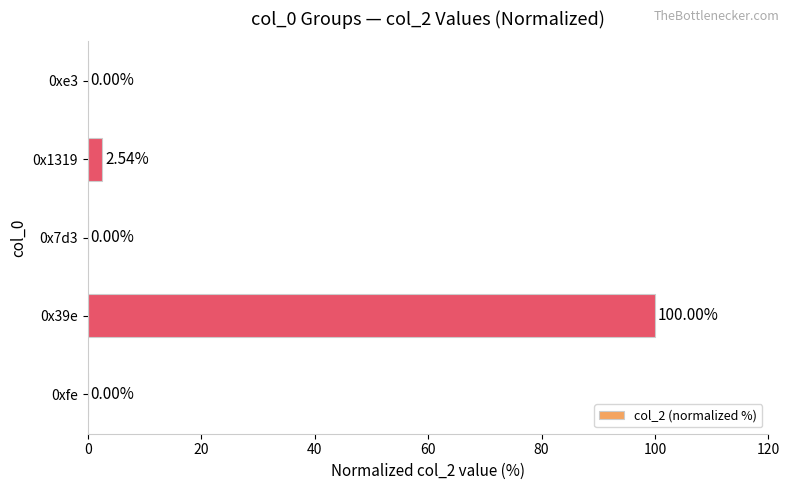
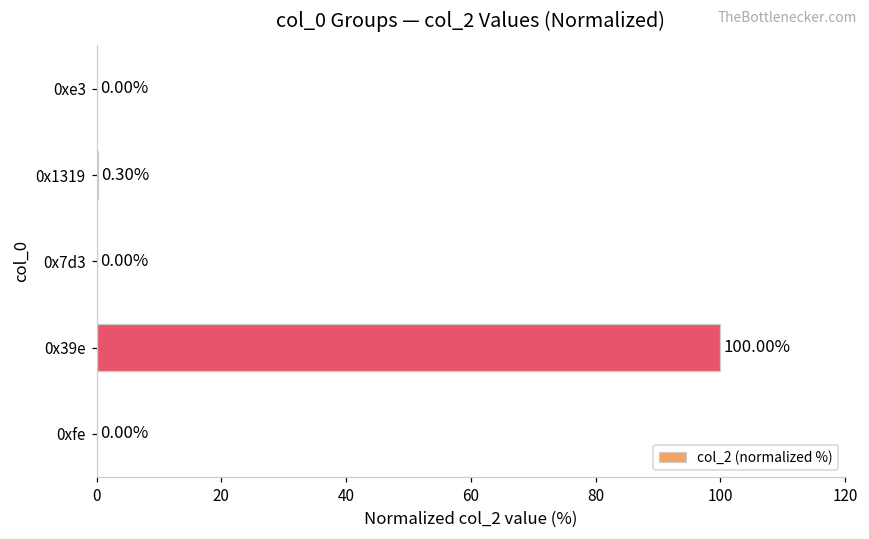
0x1319: 2.54% -> 0.30%
